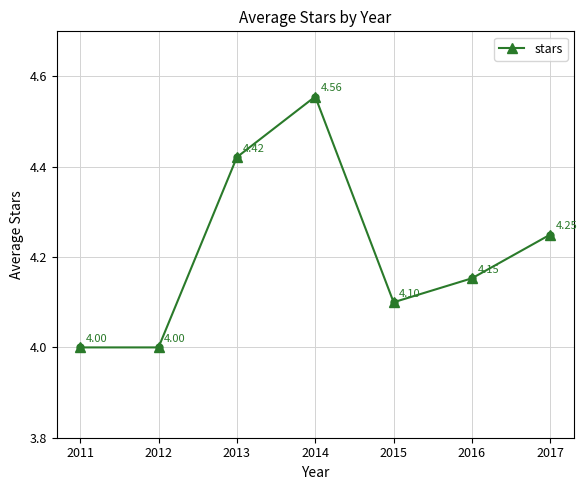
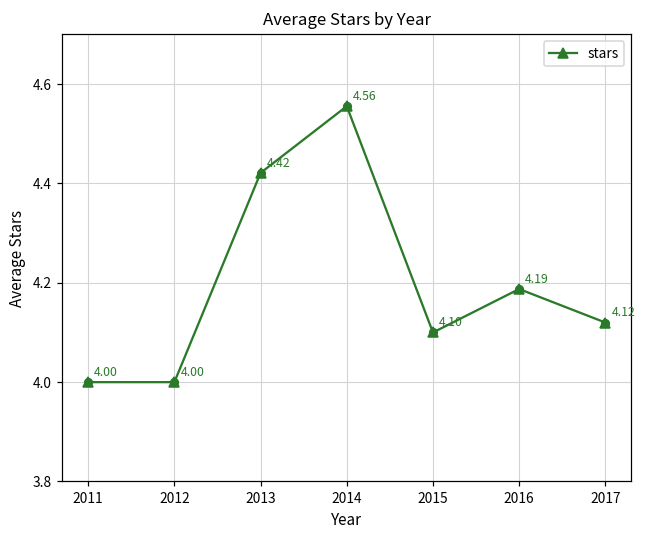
2016: 4.15 -> 4.19
2017: 4.25 -> 4.12
